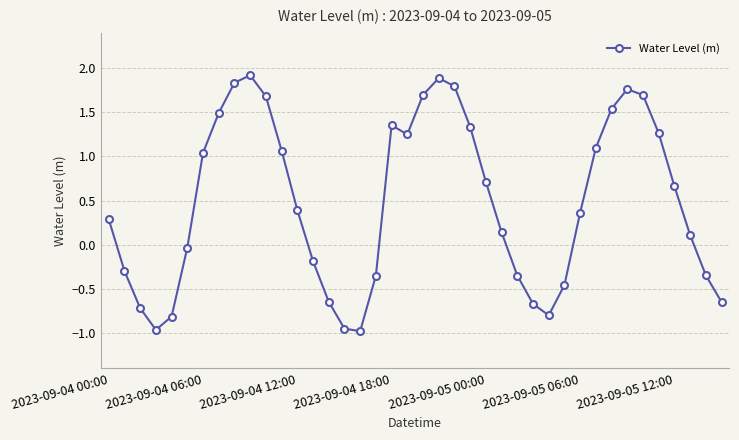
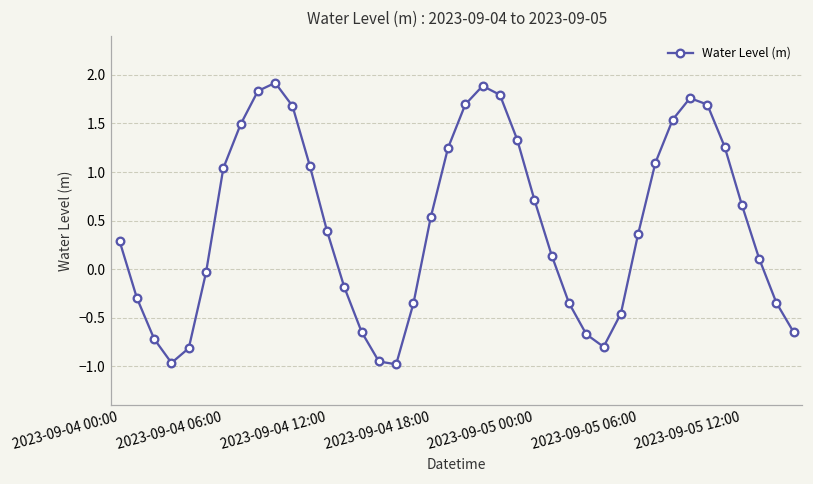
2023-09-04 18:00: 1.4 -> 0.5
